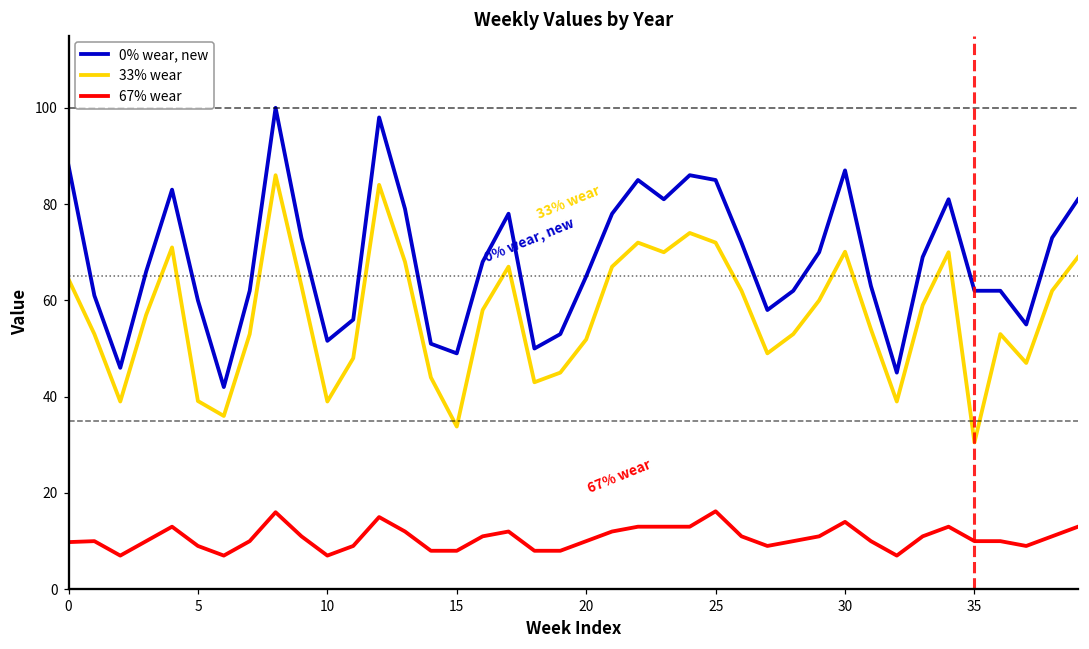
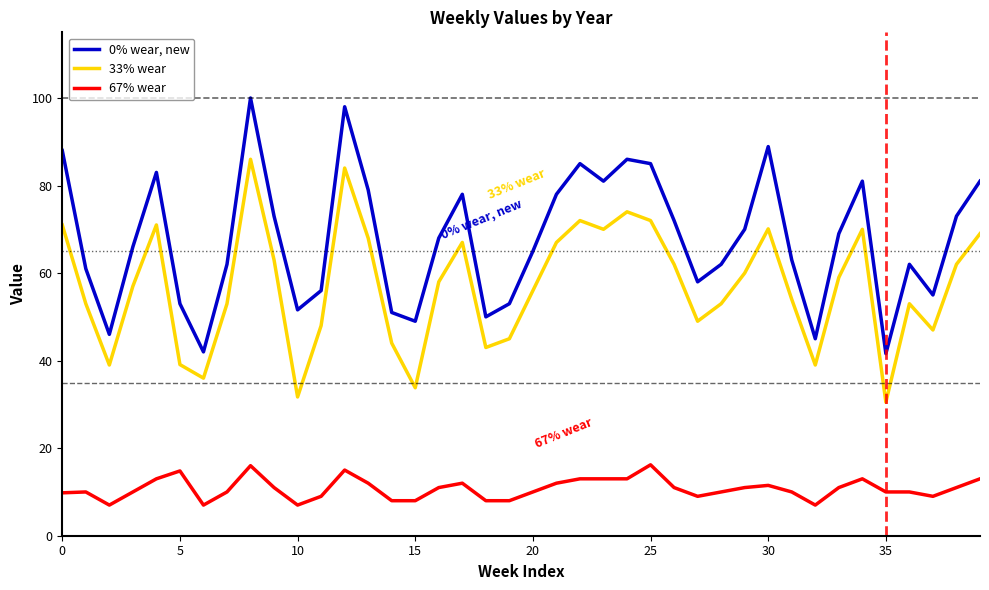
33% wear, 0: 64 -> 71
0% wear, new, 5: 60 -> 53
67% wear, 5: 9 -> 15
33% wear, 10: 39 -> 32
33% wear, 20: 52 -> 56
0% wear, new, 30: 87 -> 89
67% wear, 30: 14 -> 12
0% wear, new, 35: 62 -> 42
